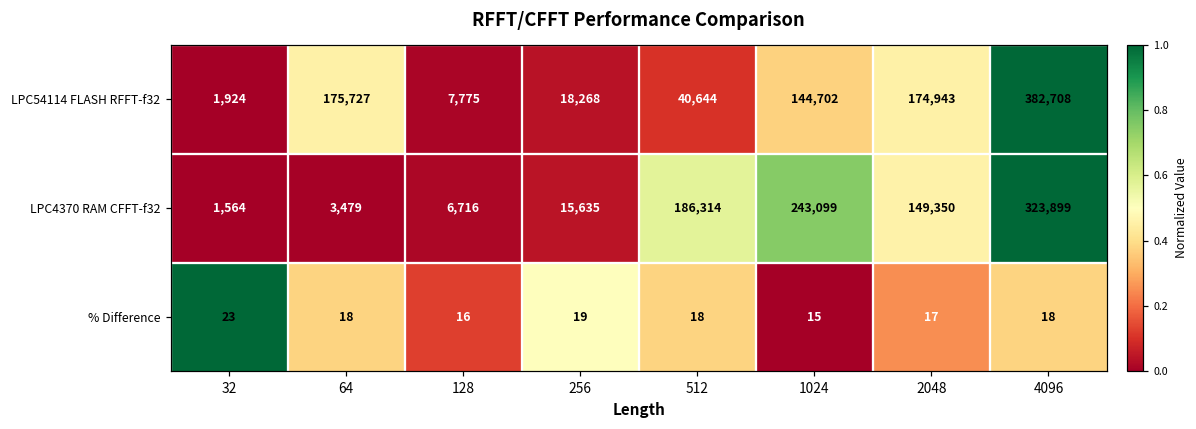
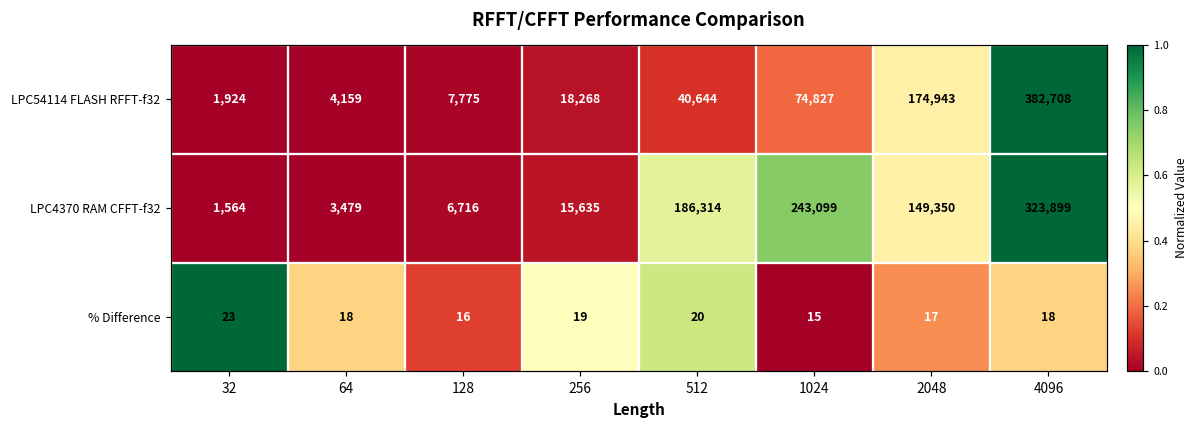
LPC54114 FLASH RFFT-f32, 64: 175,727 -> 4,159
LPC54114 FLASH RFFT-f32, 1024: 144,702 -> 74,827
% Difference, 512: 18 -> 20
